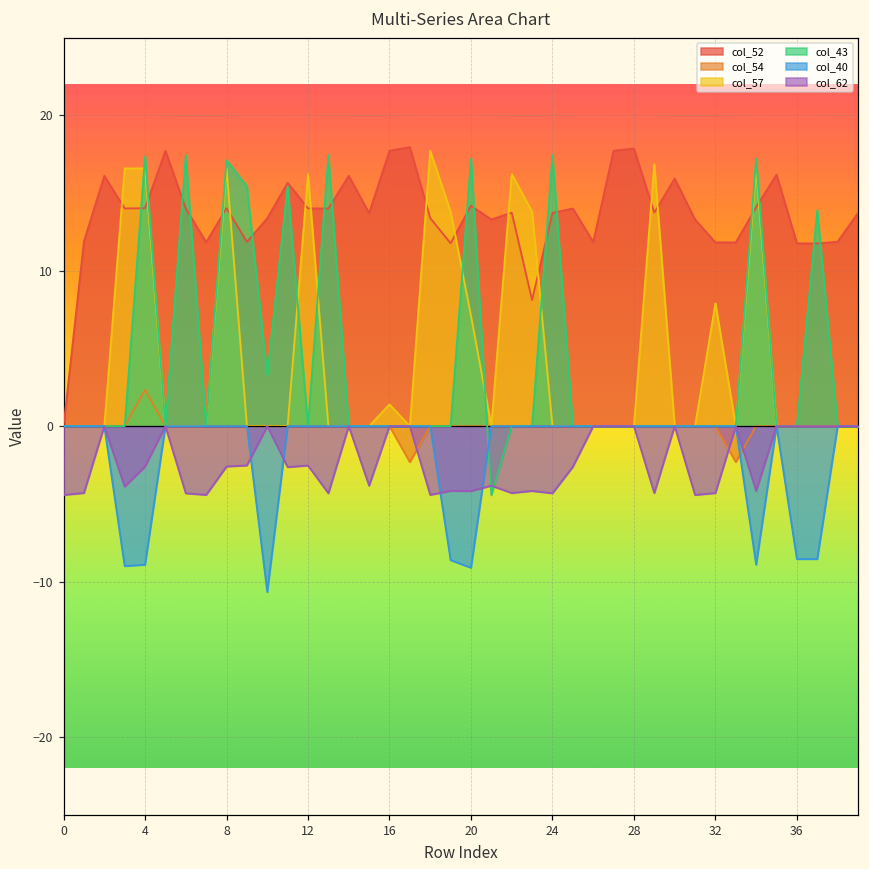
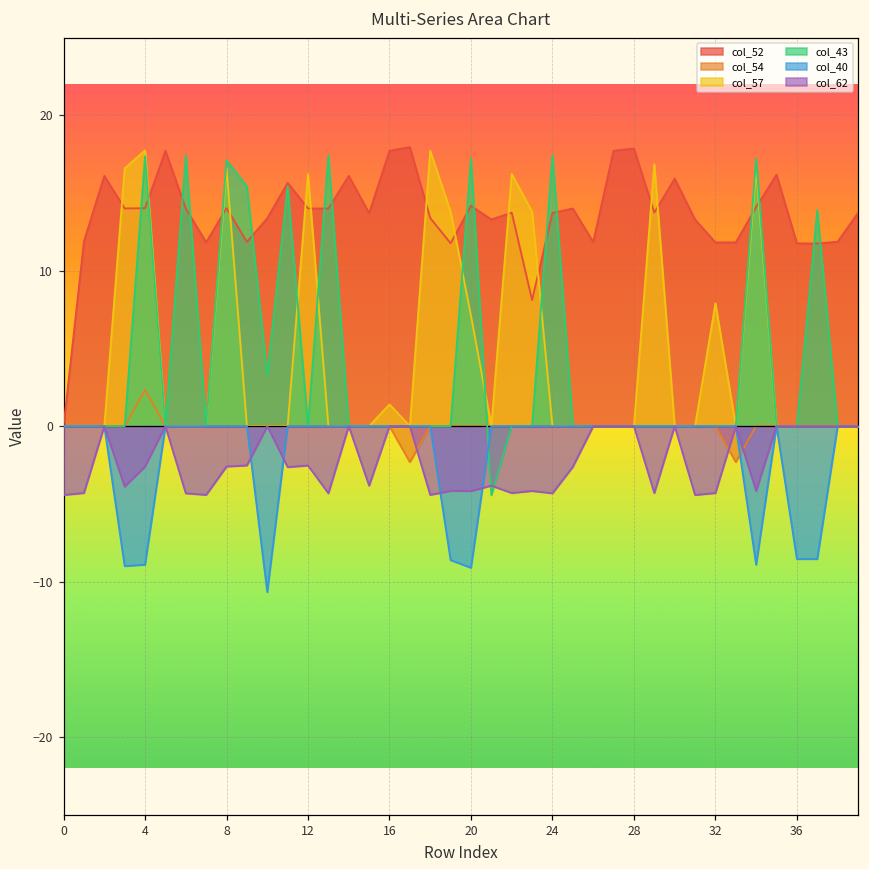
col_57, 4: 16.6 -> 17.7
